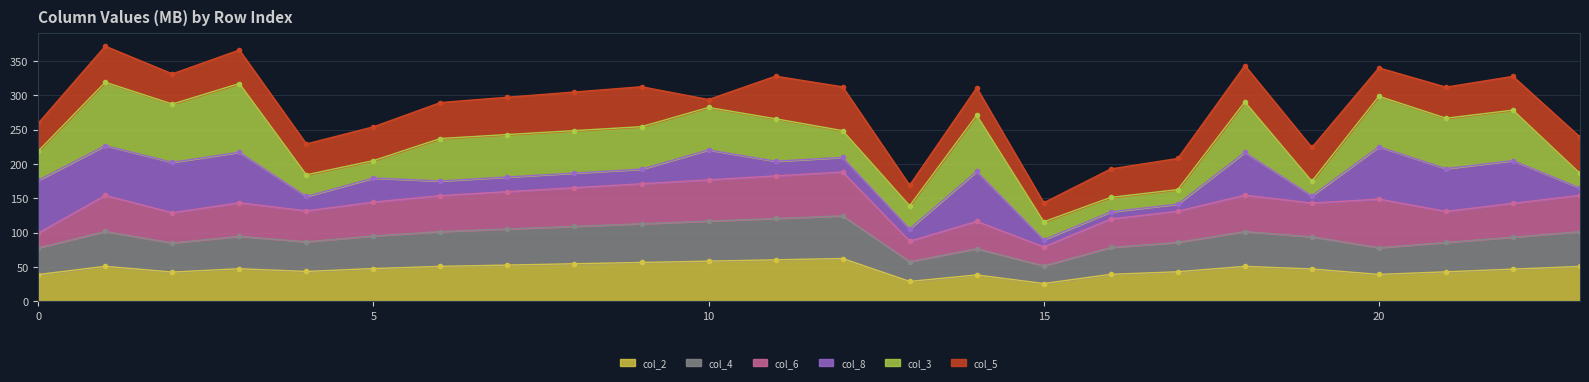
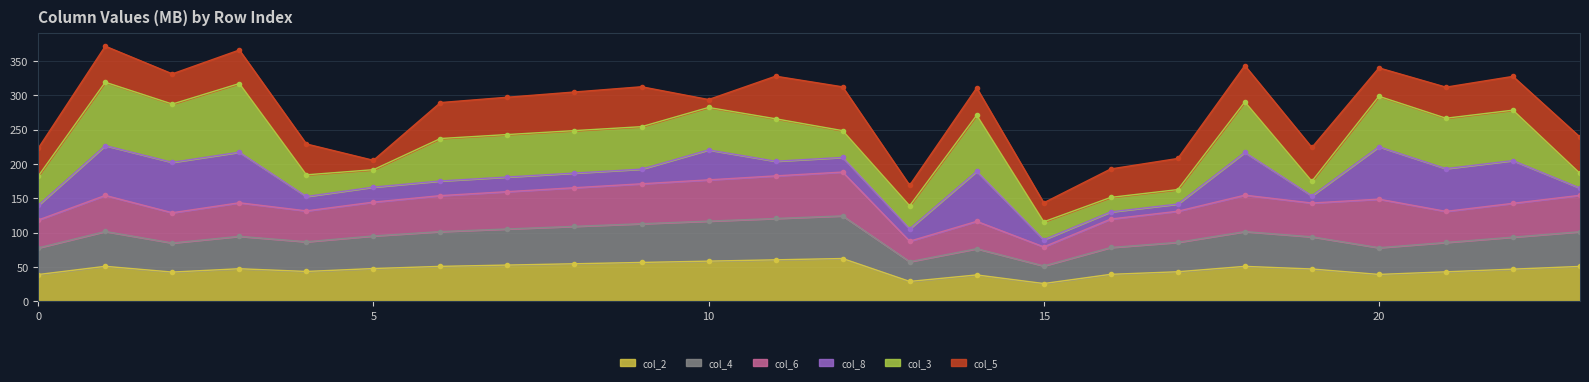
col_6, 0: 20 -> 40
col_8, 0: 80 -> 20
col_8, 5: 40 -> 20
col_5, 5: 50 -> 10
